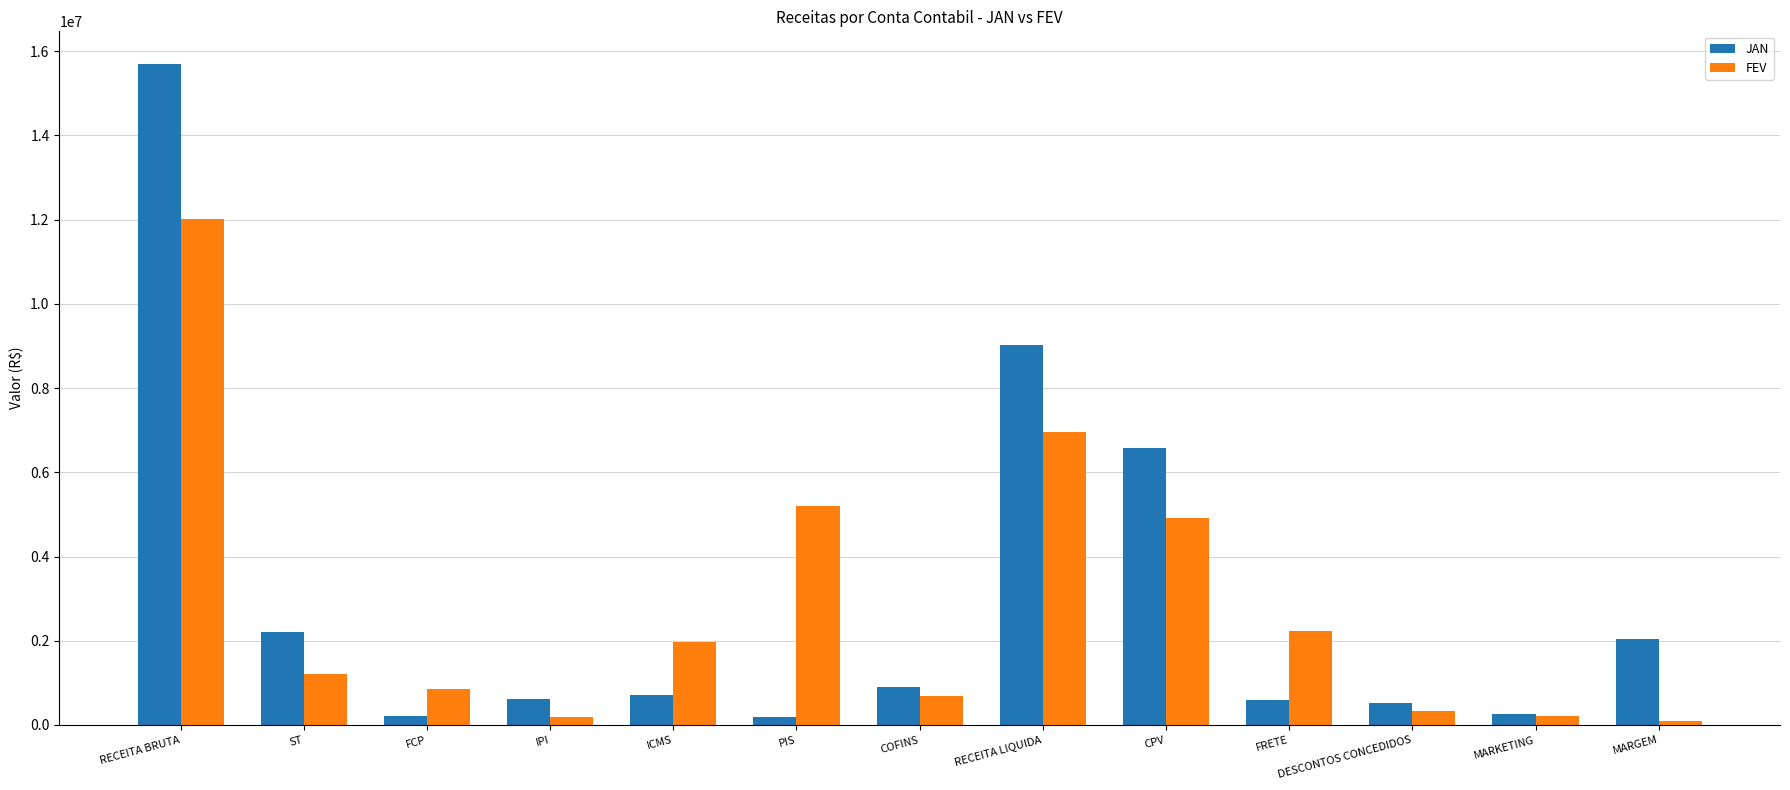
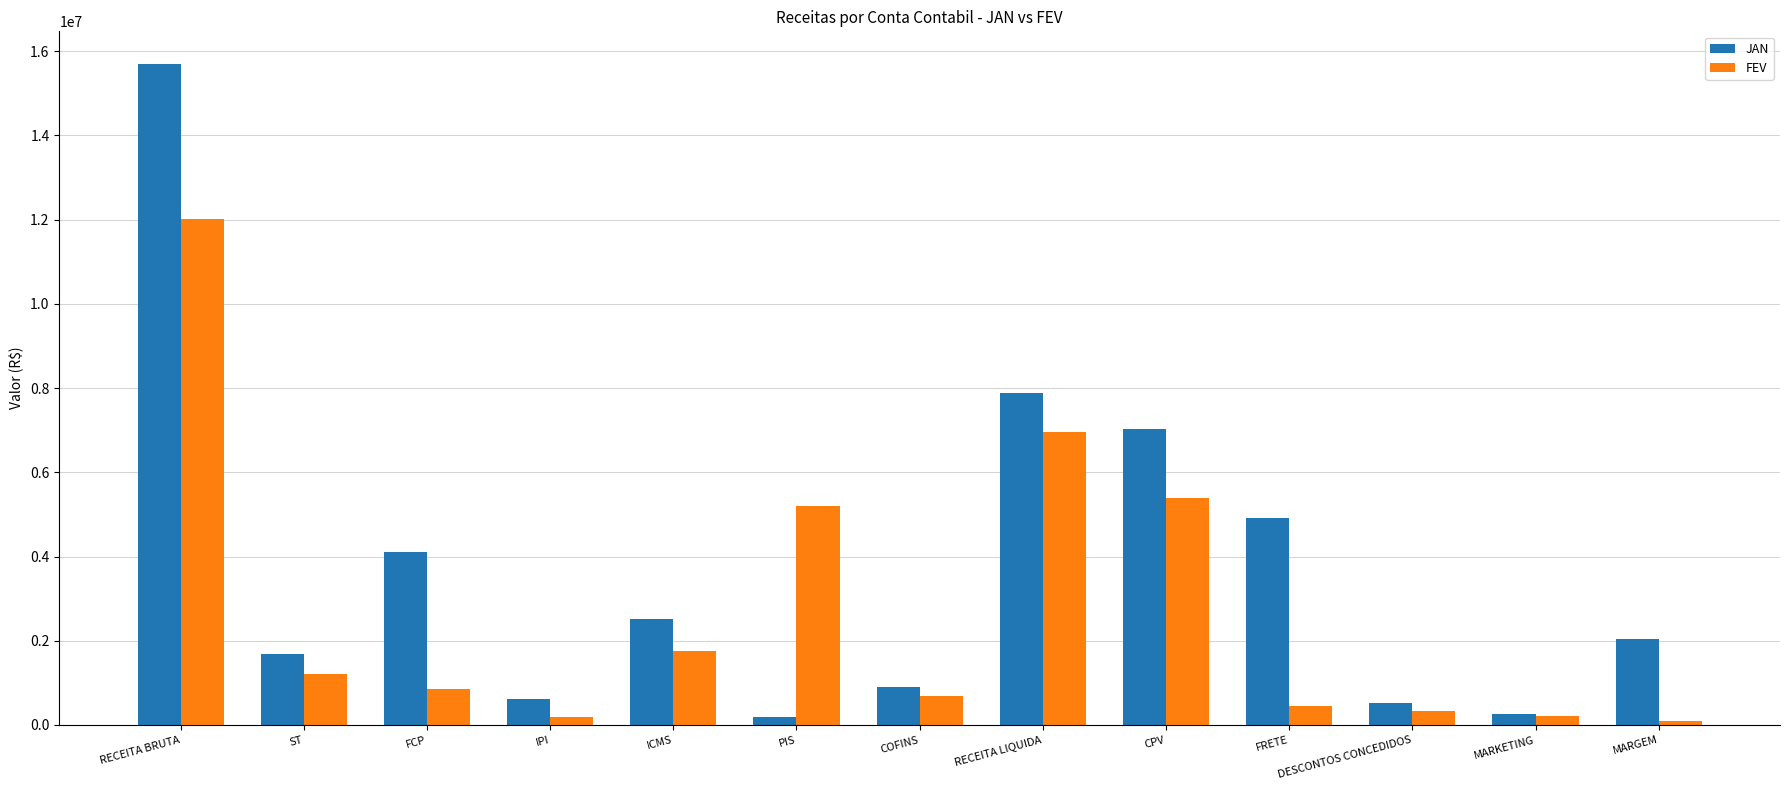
JAN, ST: 2200000 -> 1700000
JAN, FCP: 200000 -> 4100000
JAN, ICMS: 700000 -> 2500000
FEV, ICMS: 2000000 -> 1800000
JAN, RECEITA LIQUIDA: 9000000 -> 7900000
JAN, CPV: 6600000 -> 7000000
FEV, CPV: 4900000 -> 5400000
JAN, FRETE: 600000 -> 4900000
FEV, FRETE: 2200000 -> 400000
